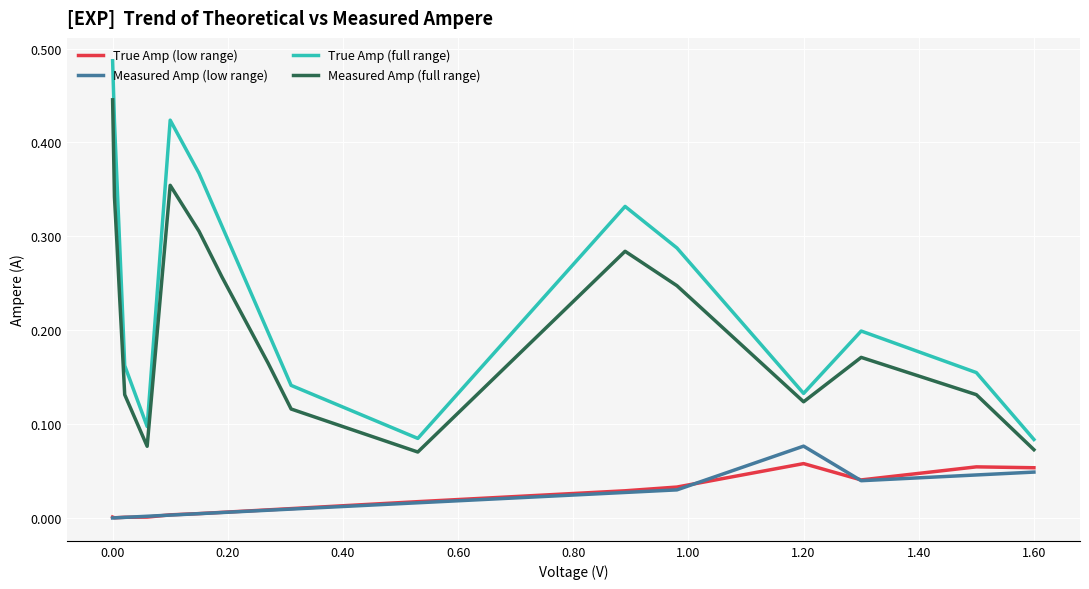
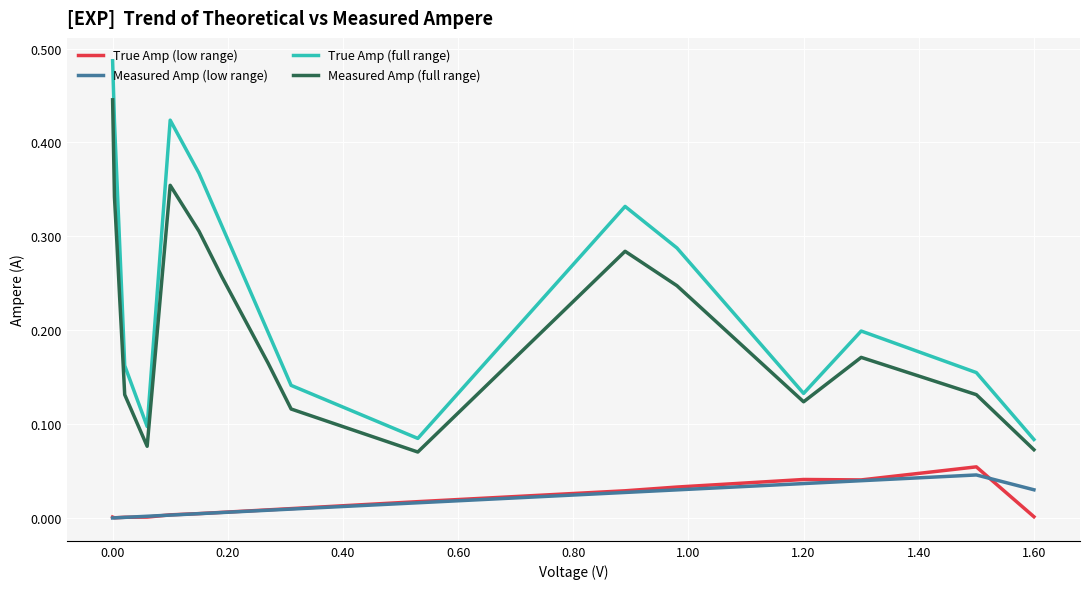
True Amp (low range), 1.20: 0.06 -> 0.04
Measured Amp (low range), 1.20: 0.08 -> 0.04
True Amp (low range), 1.60: 0.05 -> 0.00
Measured Amp (low range), 1.60: 0.05 -> 0.03
